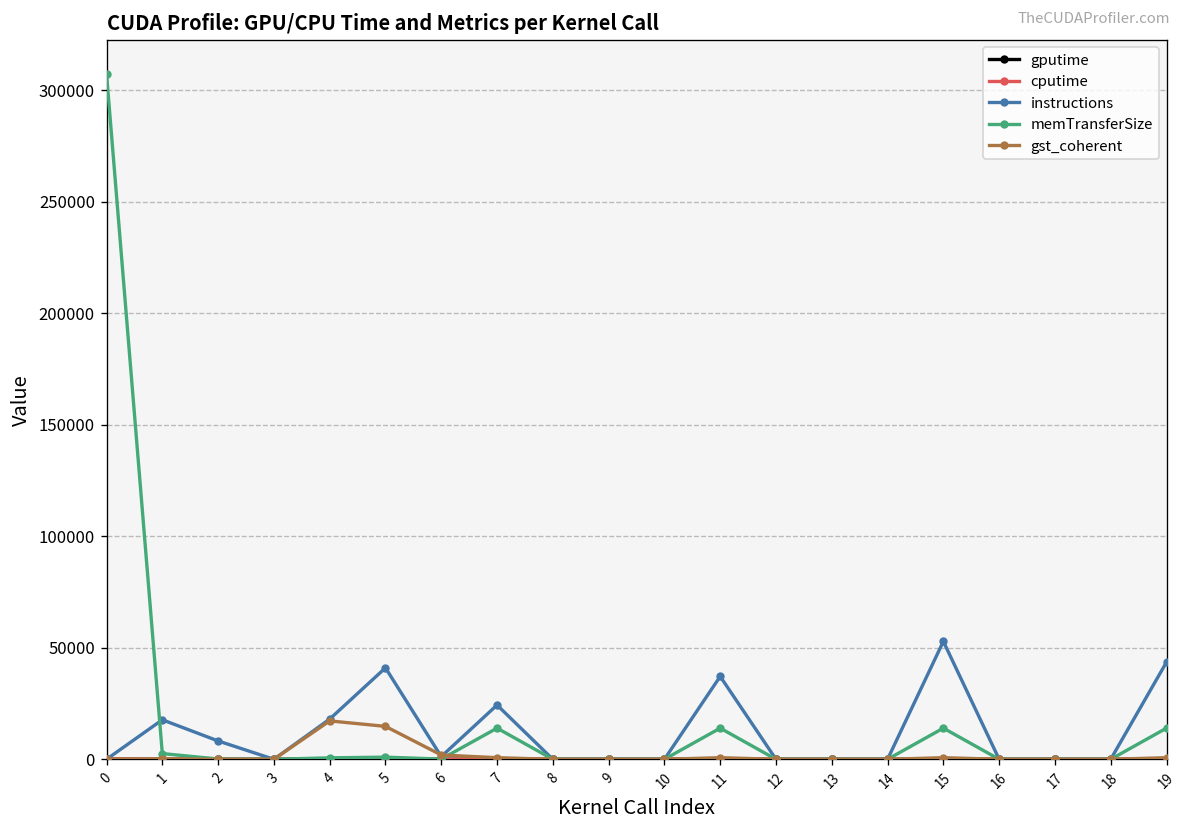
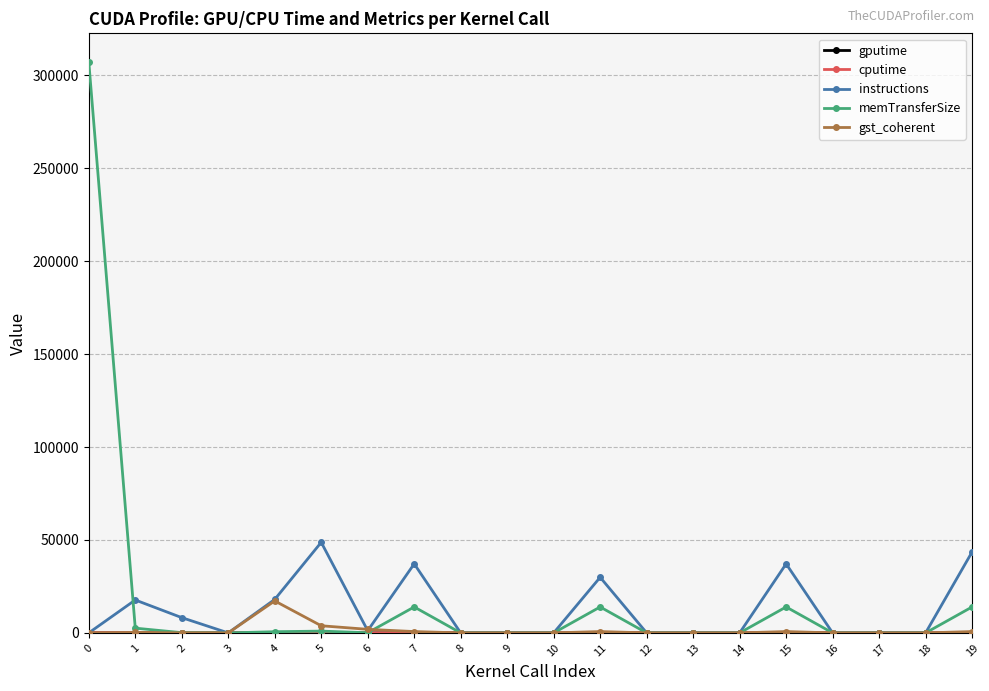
instructions, 5: 41000 -> 49000
gst_coherent, 5: 15000 -> 4000
instructions, 7: 24000 -> 37000
instructions, 11: 37000 -> 30000
instructions, 15: 53000 -> 37000
